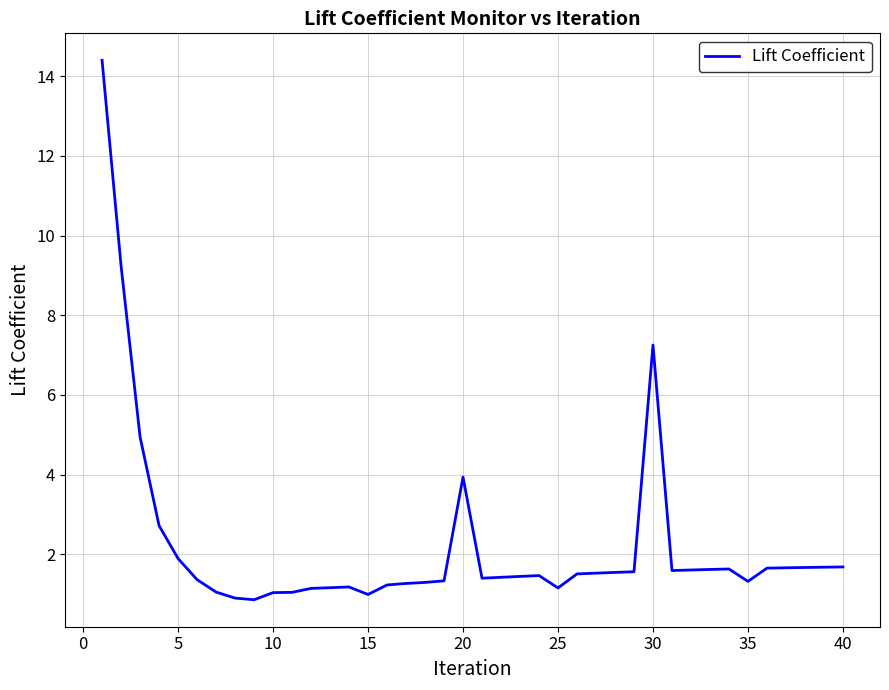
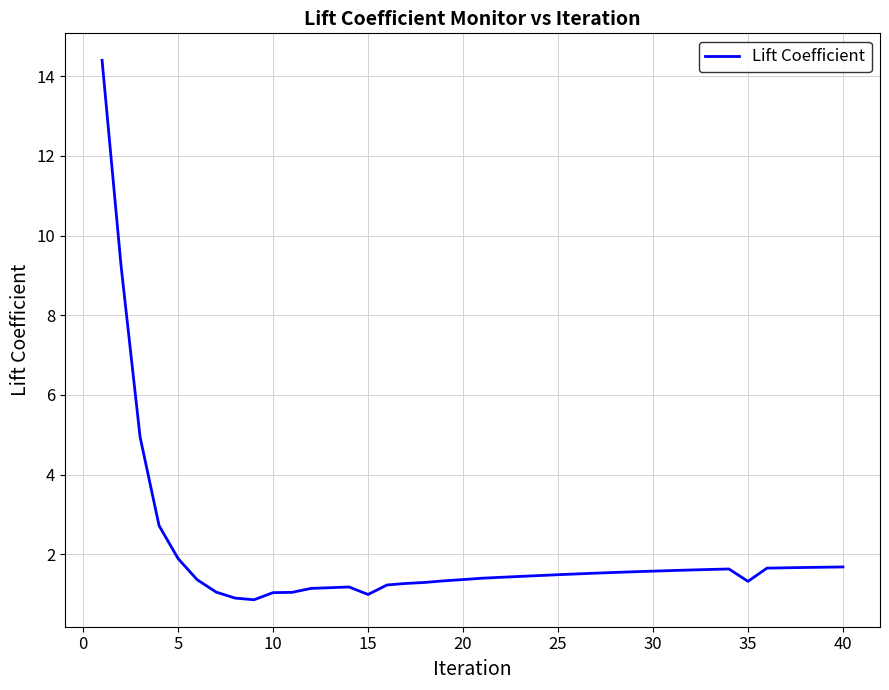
20: 3.9 -> 1.4
25: 1.2 -> 1.5
30: 7.3 -> 1.6
